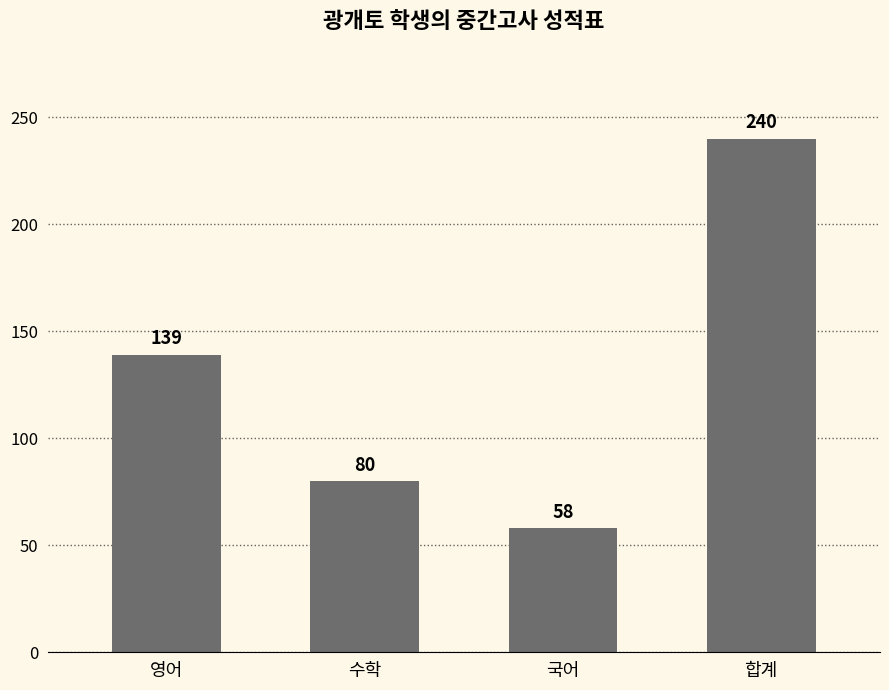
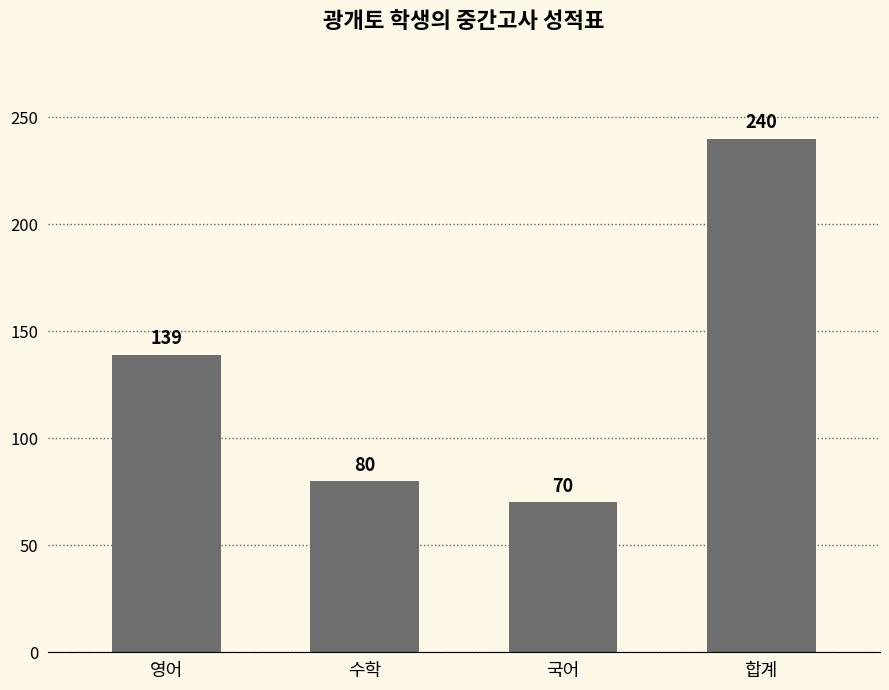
국어: 58 -> 70
